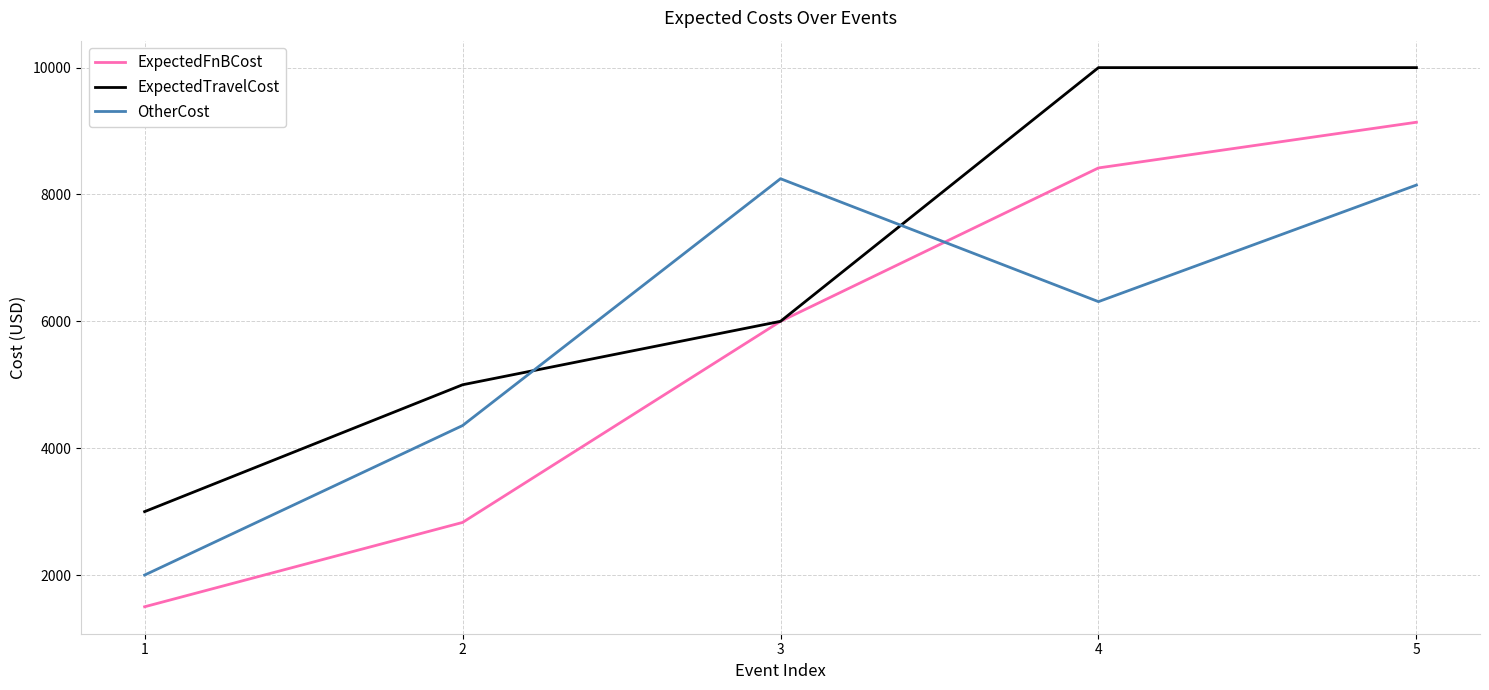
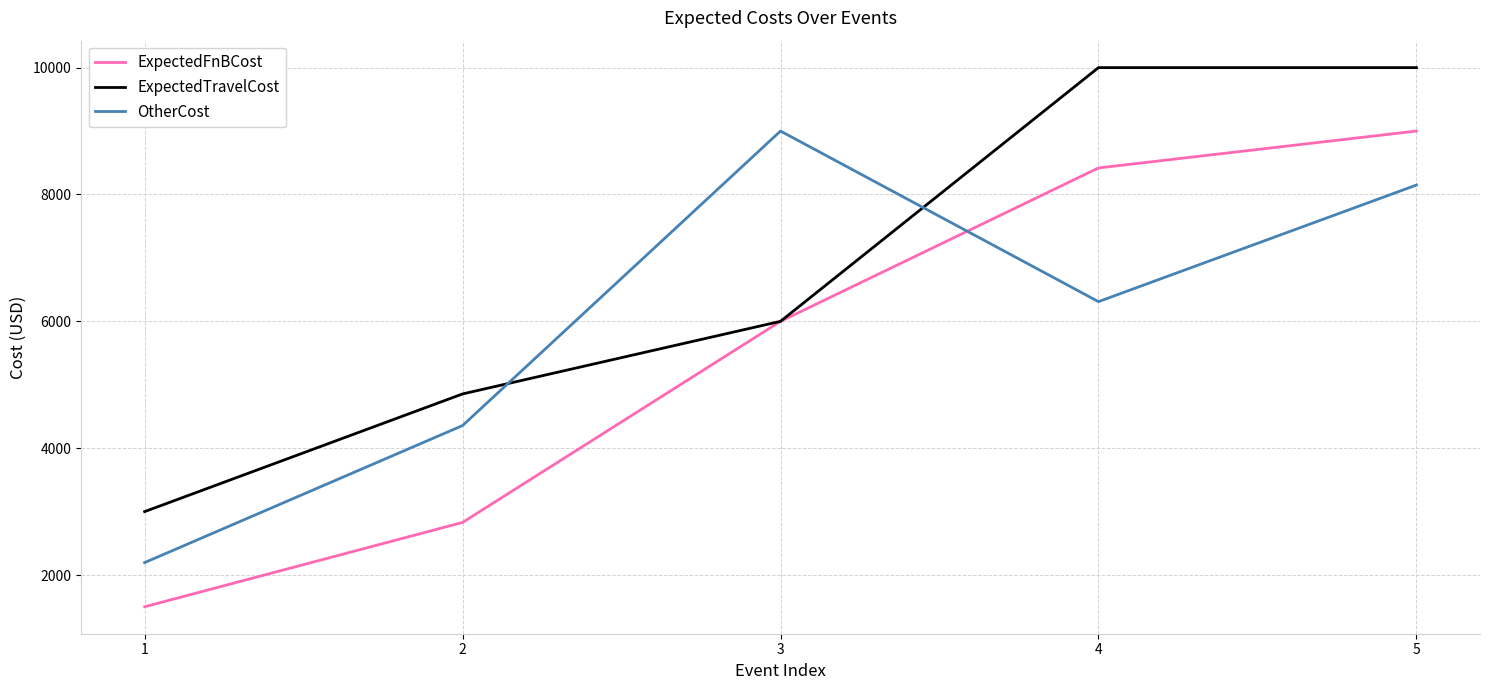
OtherCost, 1: 2000 -> 2200
ExpectedTravelCost, 2: 5000 -> 4900
OtherCost, 3: 8200 -> 9000
ExpectedFnBCost, 5: 9100 -> 9000
